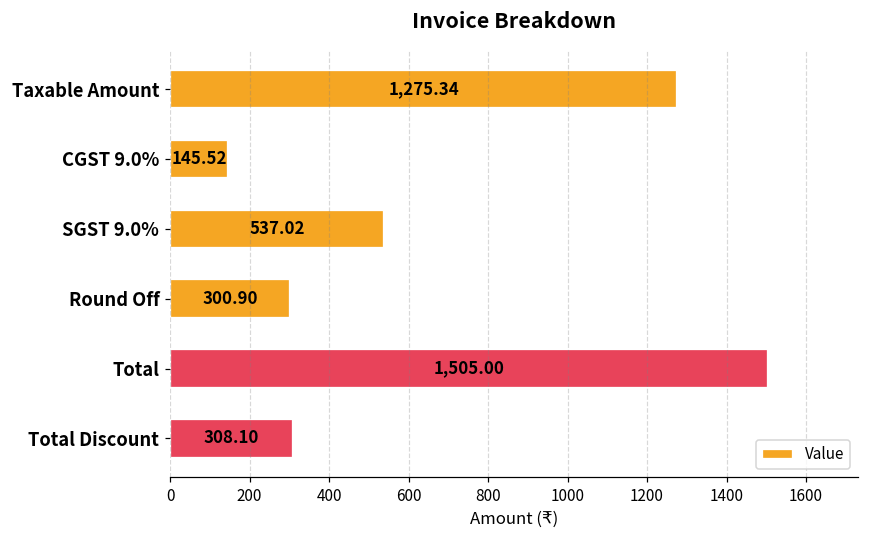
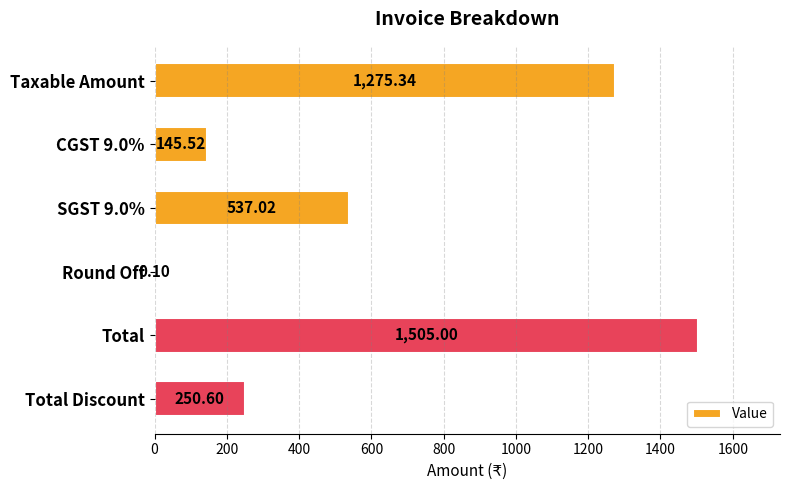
Round Off: 300.90 -> 0.10
Total Discount: 308.10 -> 250.60
